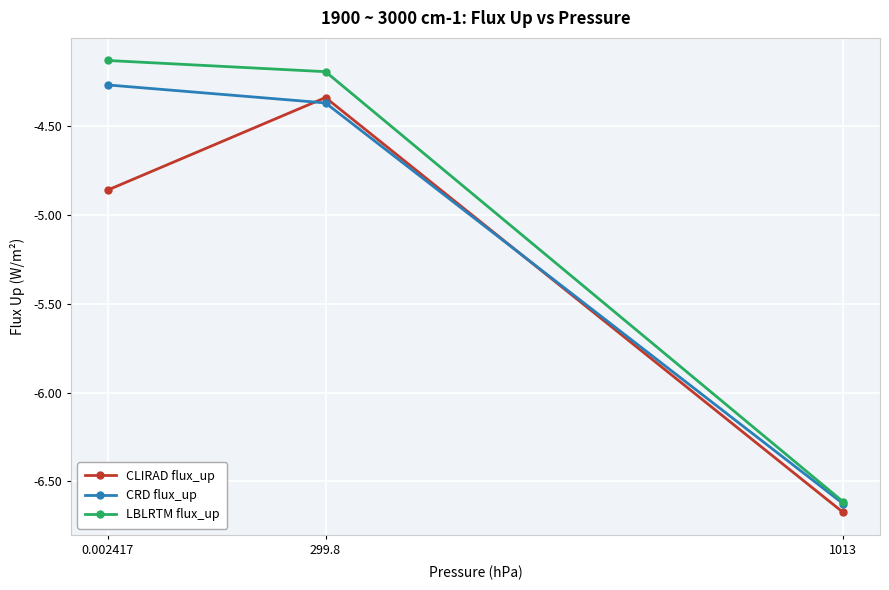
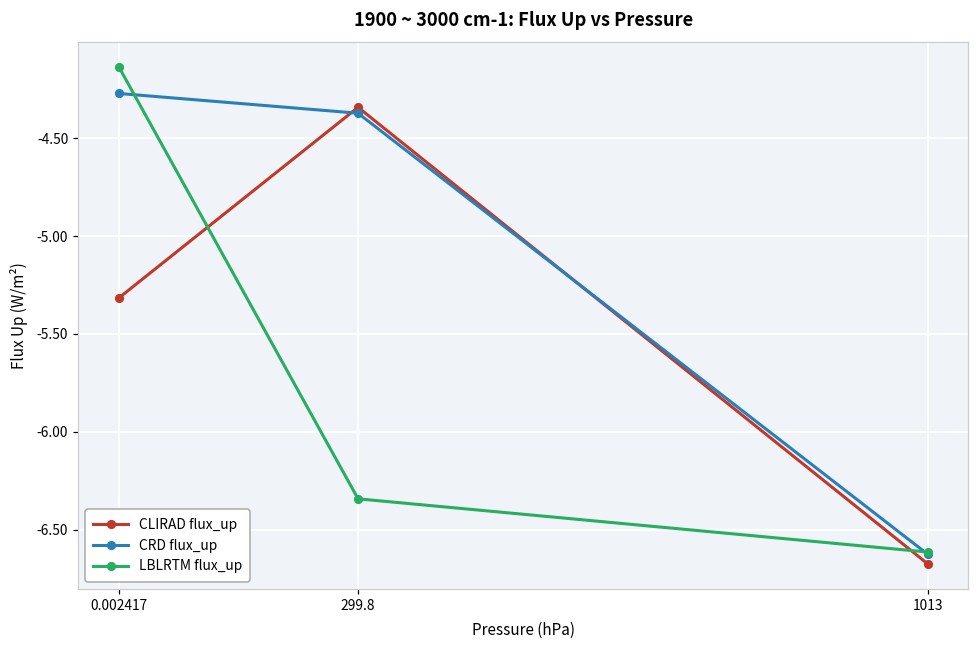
CLIRAD flux_up, 0.002417: -4.86 -> -5.32
LBLRTM flux_up, 299.8: -4.20 -> -6.34
